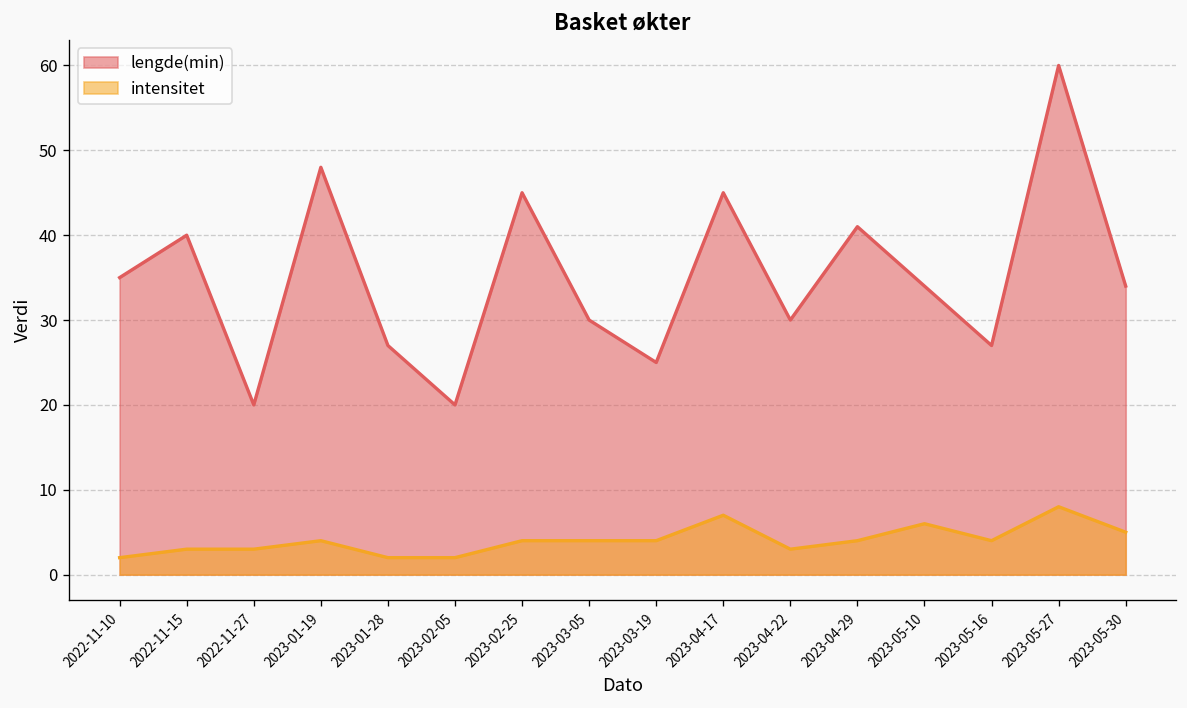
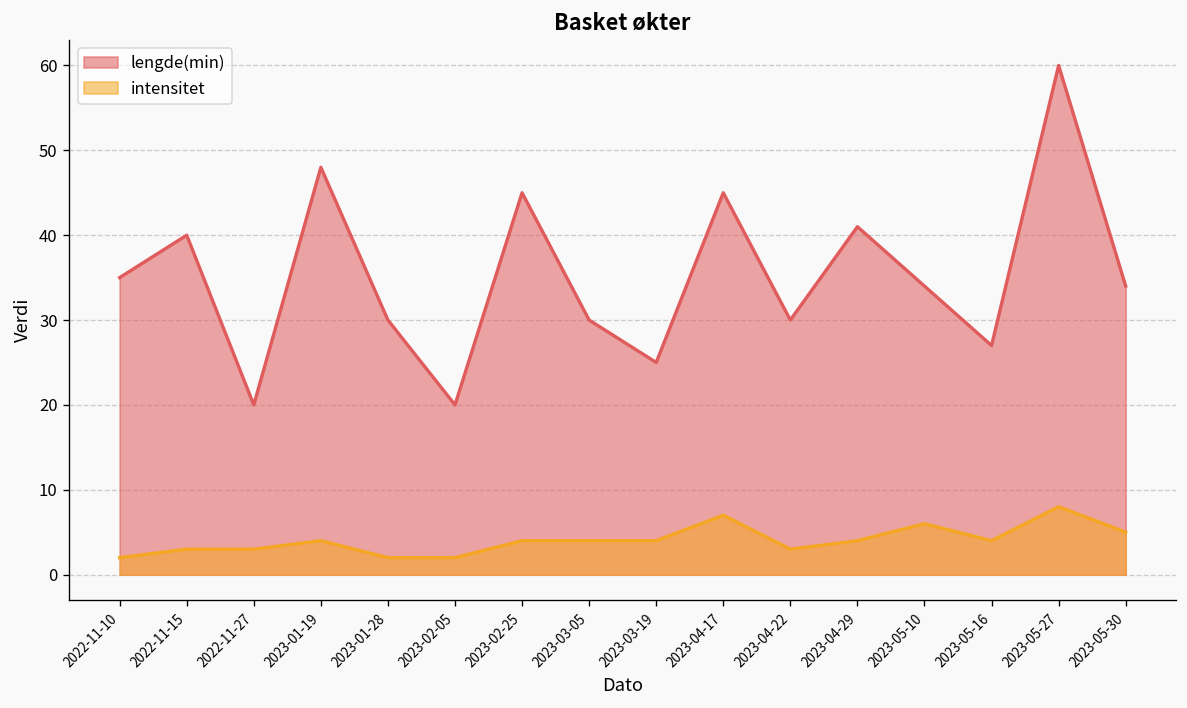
lengde(min), 2023-01-28: 27 -> 30
